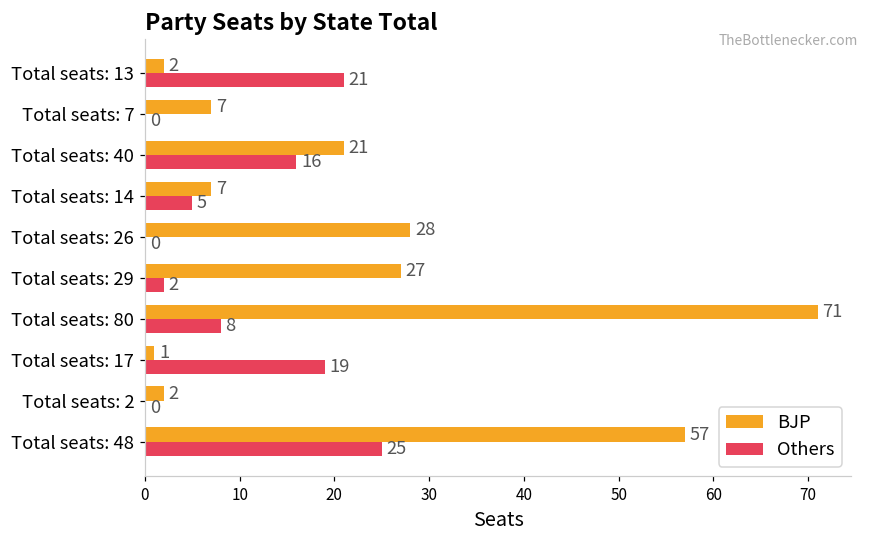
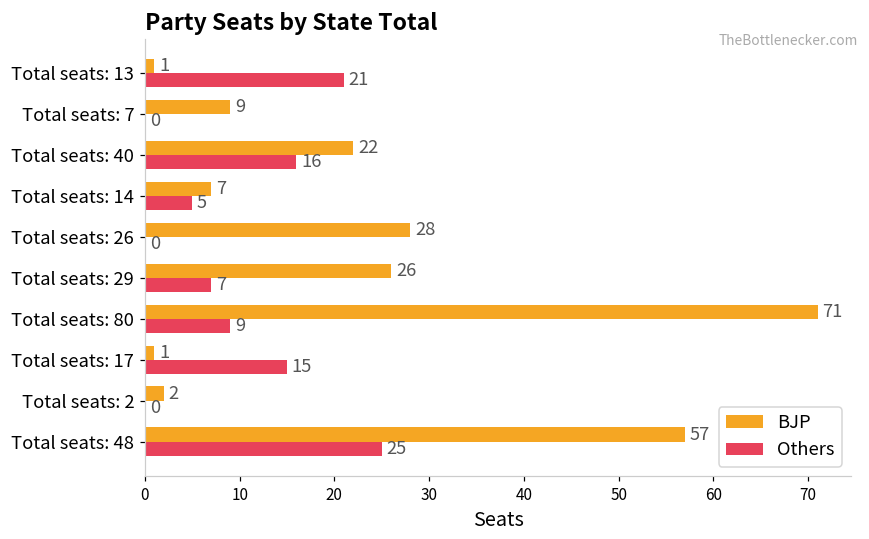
BJP, Total seats: 13: 2 -> 1
BJP, Total seats: 7: 7 -> 9
BJP, Total seats: 40: 21 -> 22
BJP, Total seats: 29: 27 -> 26
Others, Total seats: 29: 2 -> 7
Others, Total seats: 80: 8 -> 9
Others, Total seats: 17: 19 -> 15
